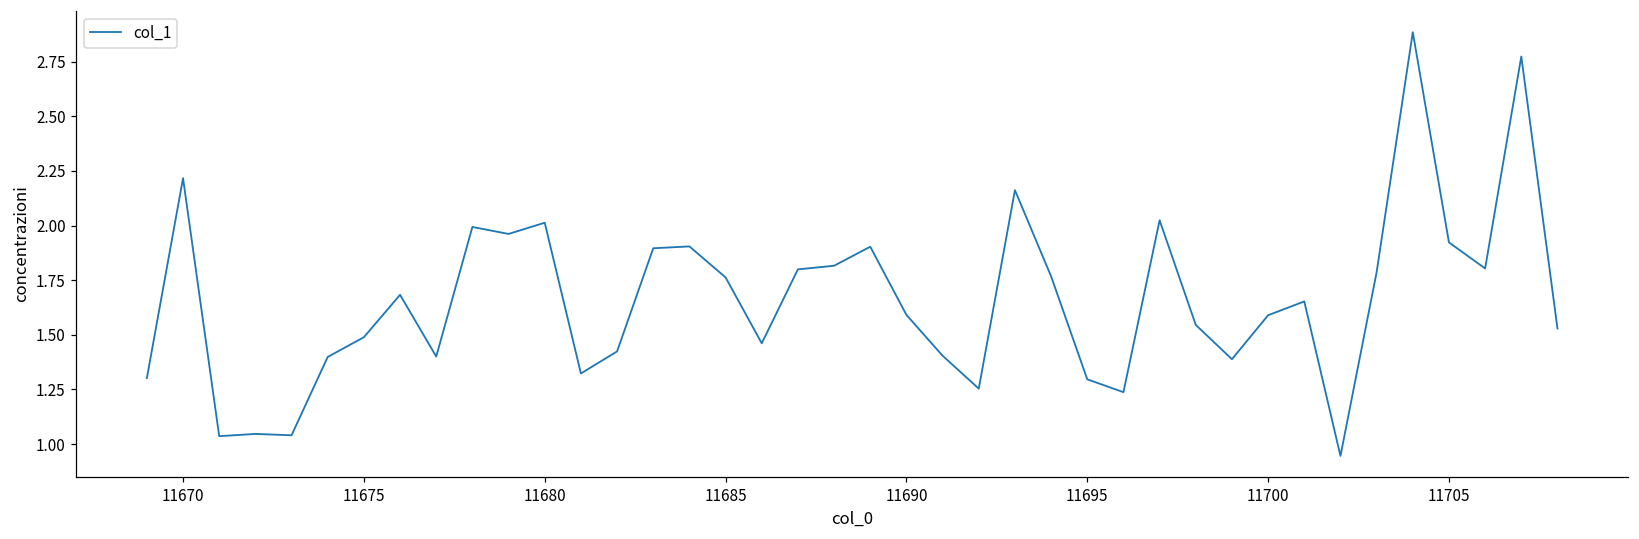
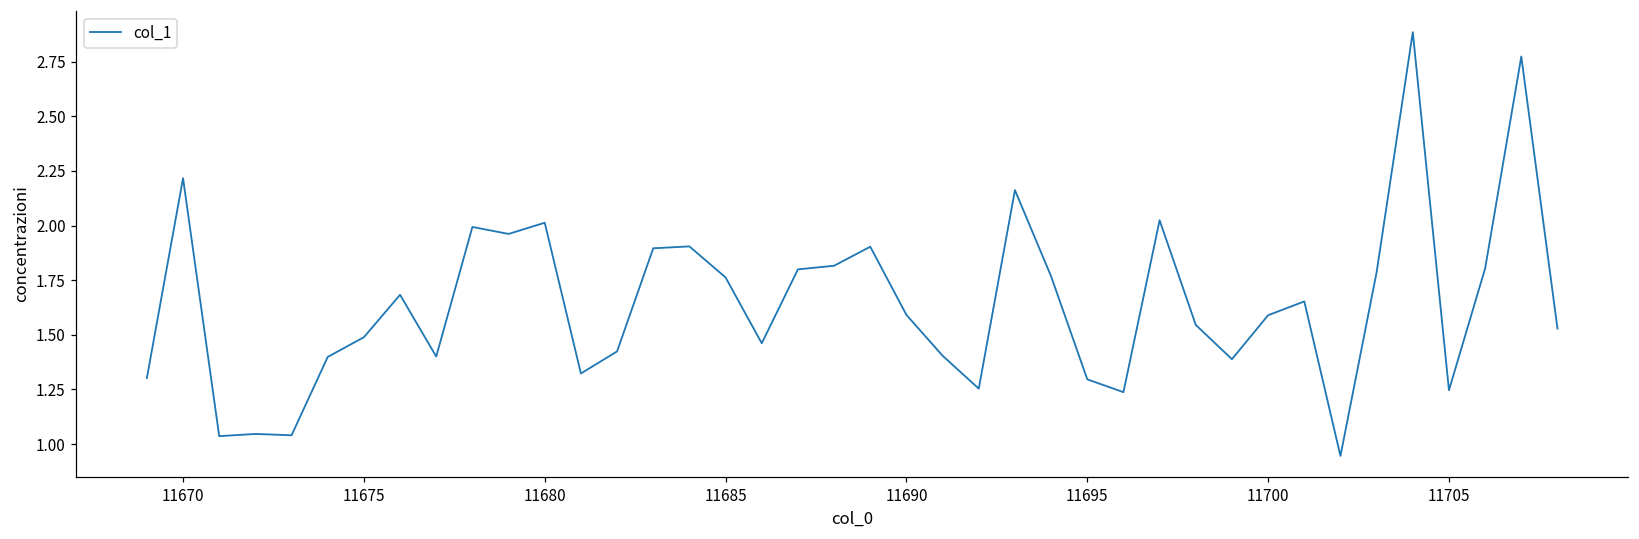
11705: 1.92 -> 1.25
